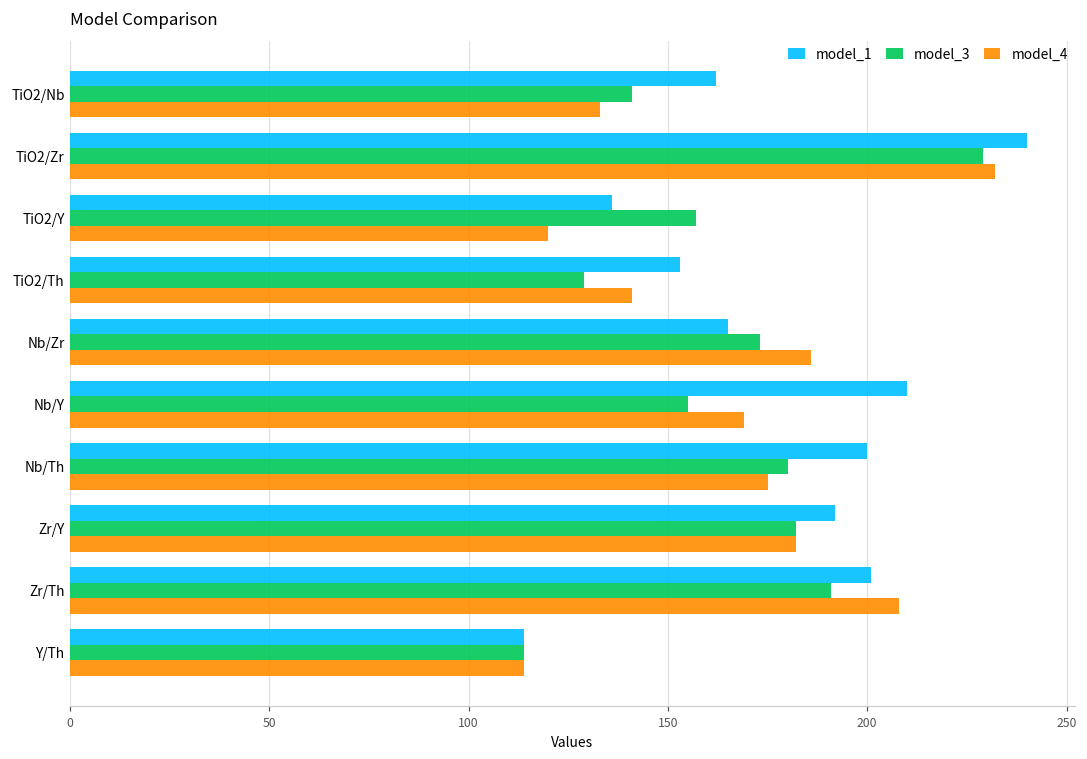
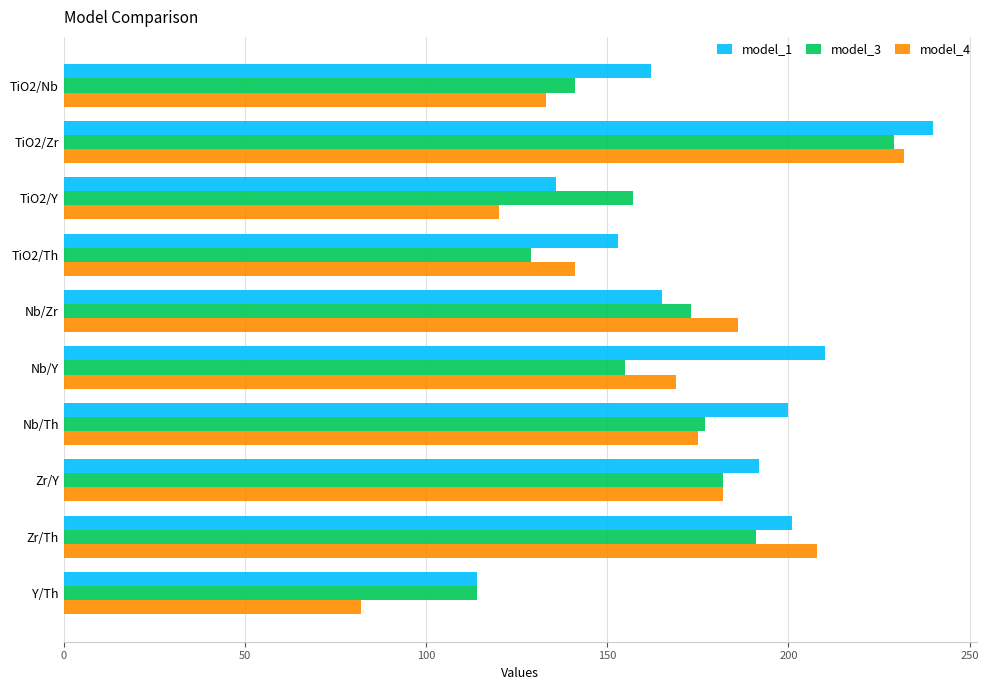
model_3, Nb/Th: 180 -> 177
model_4, Y/Th: 114 -> 82
